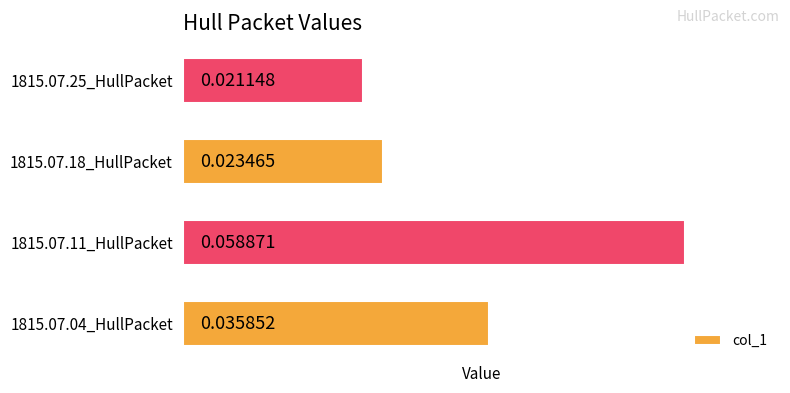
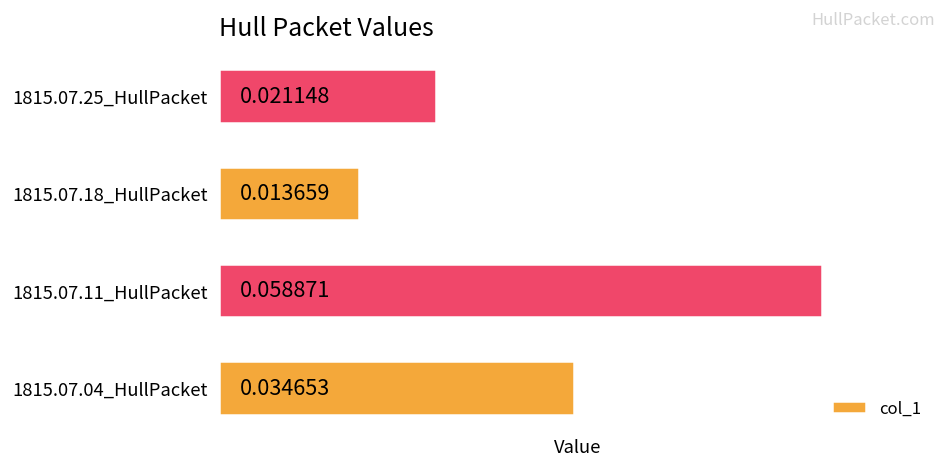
1815.07.18_HullPacket: 0.023465 -> 0.013659
1815.07.04_HullPacket: 0.035852 -> 0.034653
